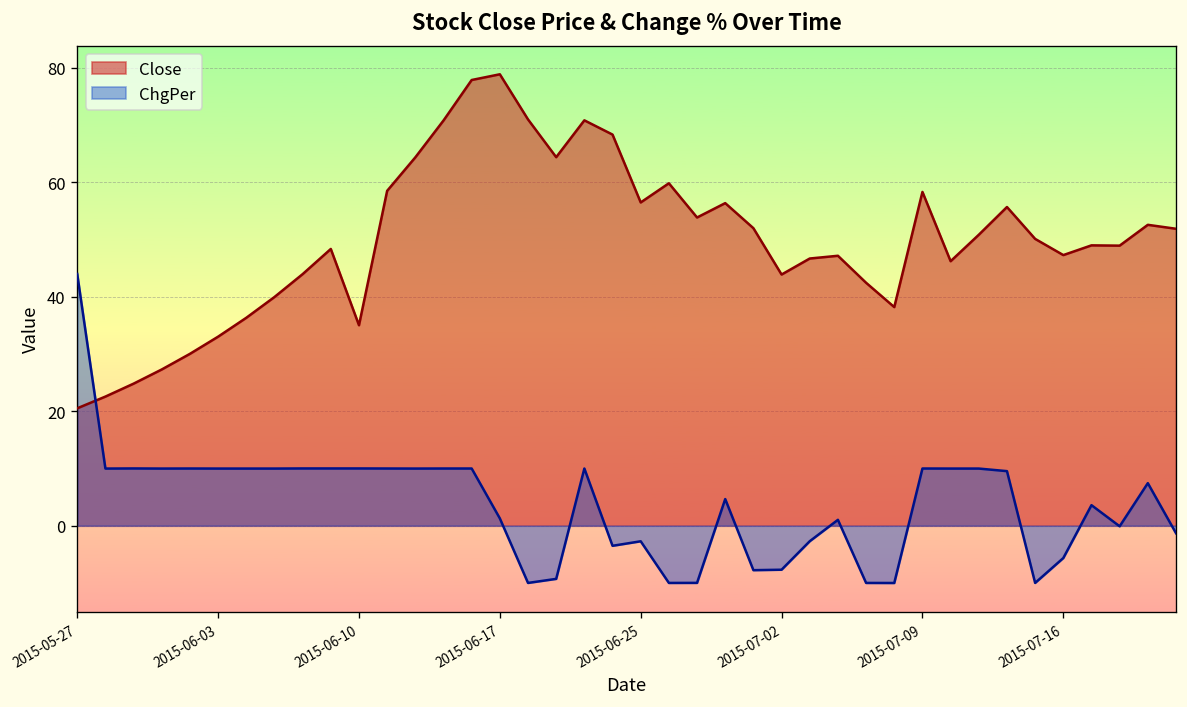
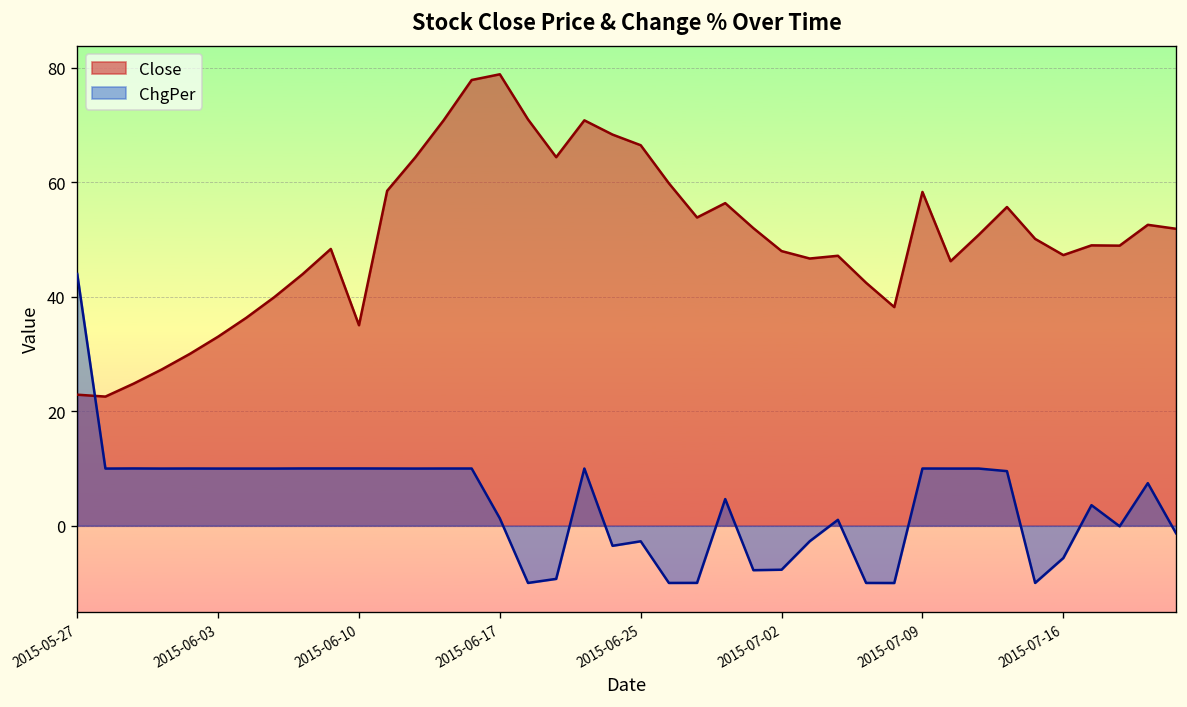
Close, 2015-05-27: 21 -> 23
Close, 2015-06-25: 57 -> 67
Close, 2015-07-02: 44 -> 48
